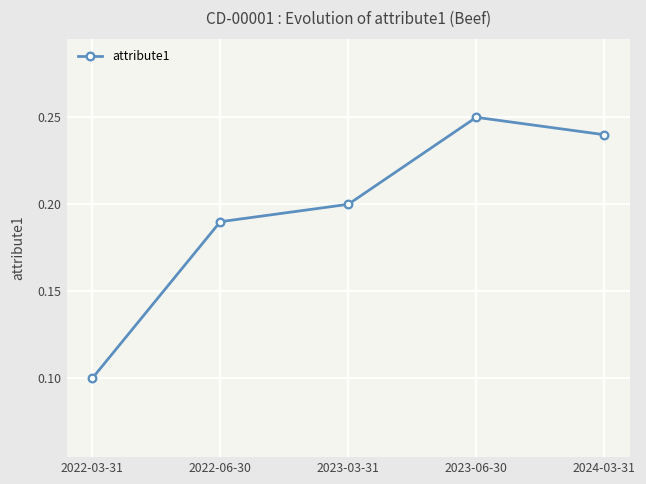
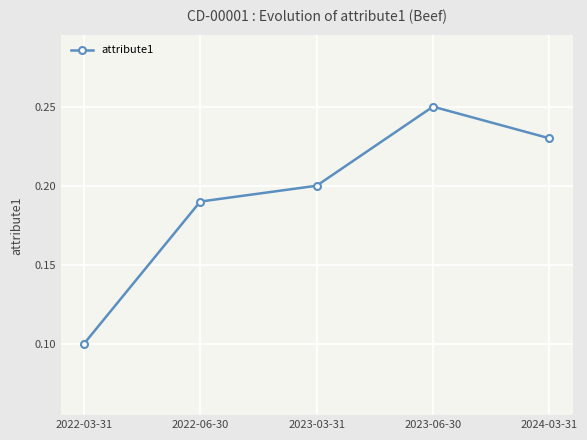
2024-03-31: 0.24 -> 0.23
